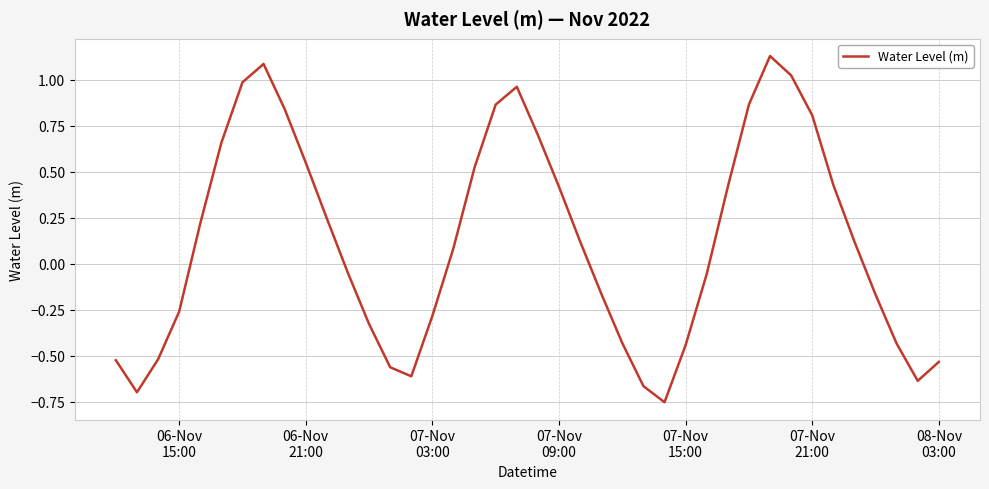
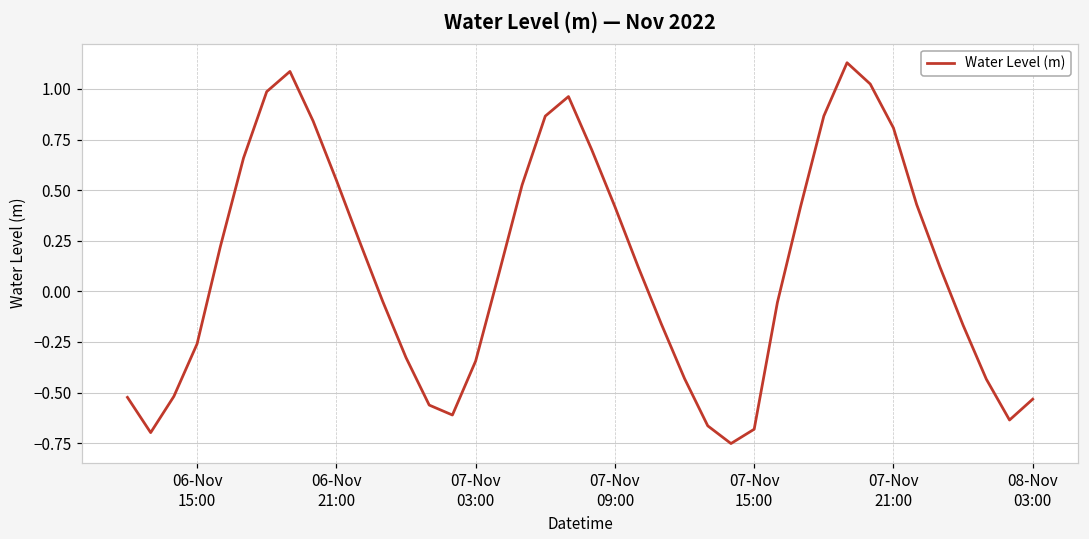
07-Nov 03:00: -0.28 -> -0.34
07-Nov 15:00: -0.44 -> -0.68
